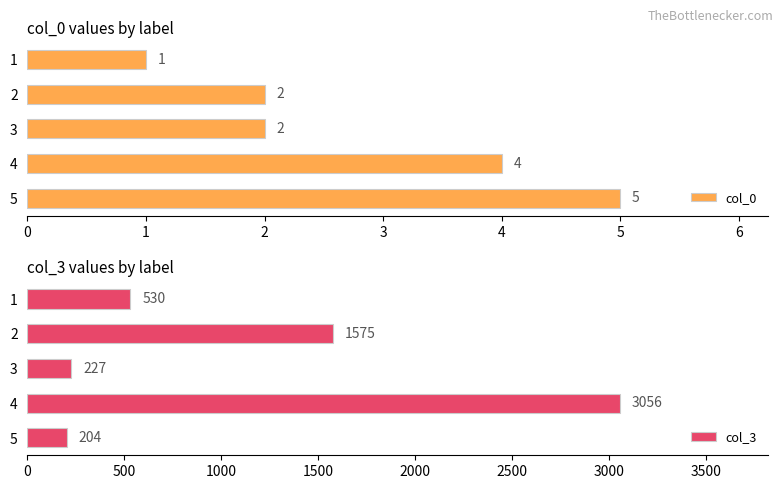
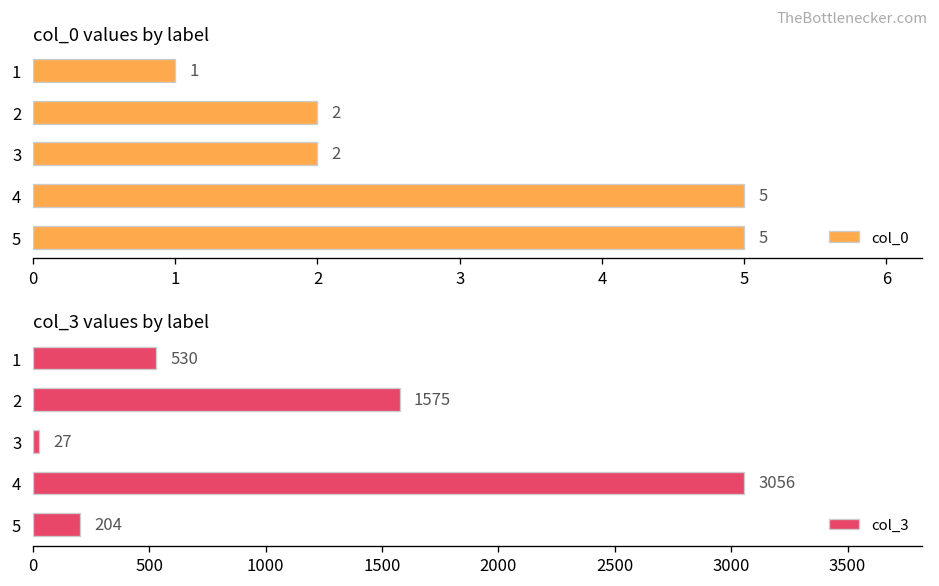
col_0 values by label, 4: 4 -> 5
col_3 values by label, 3: 227 -> 27
